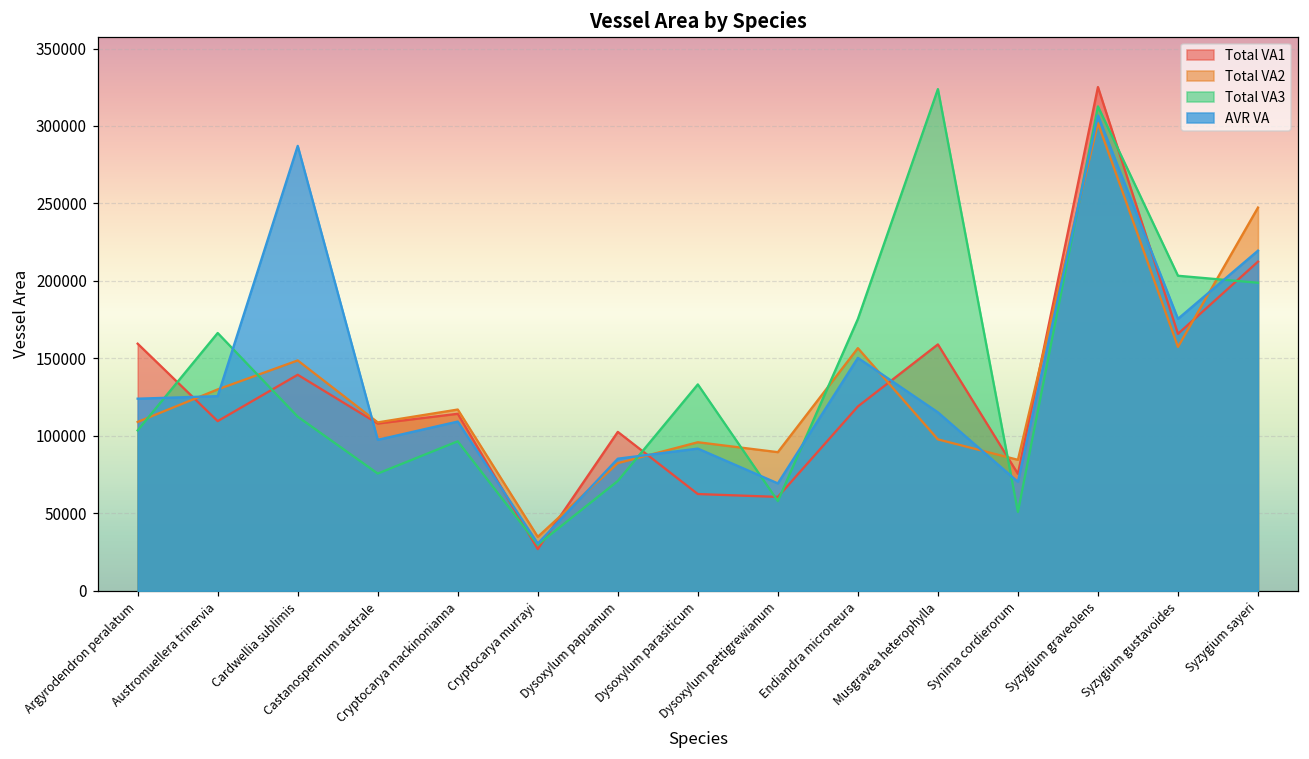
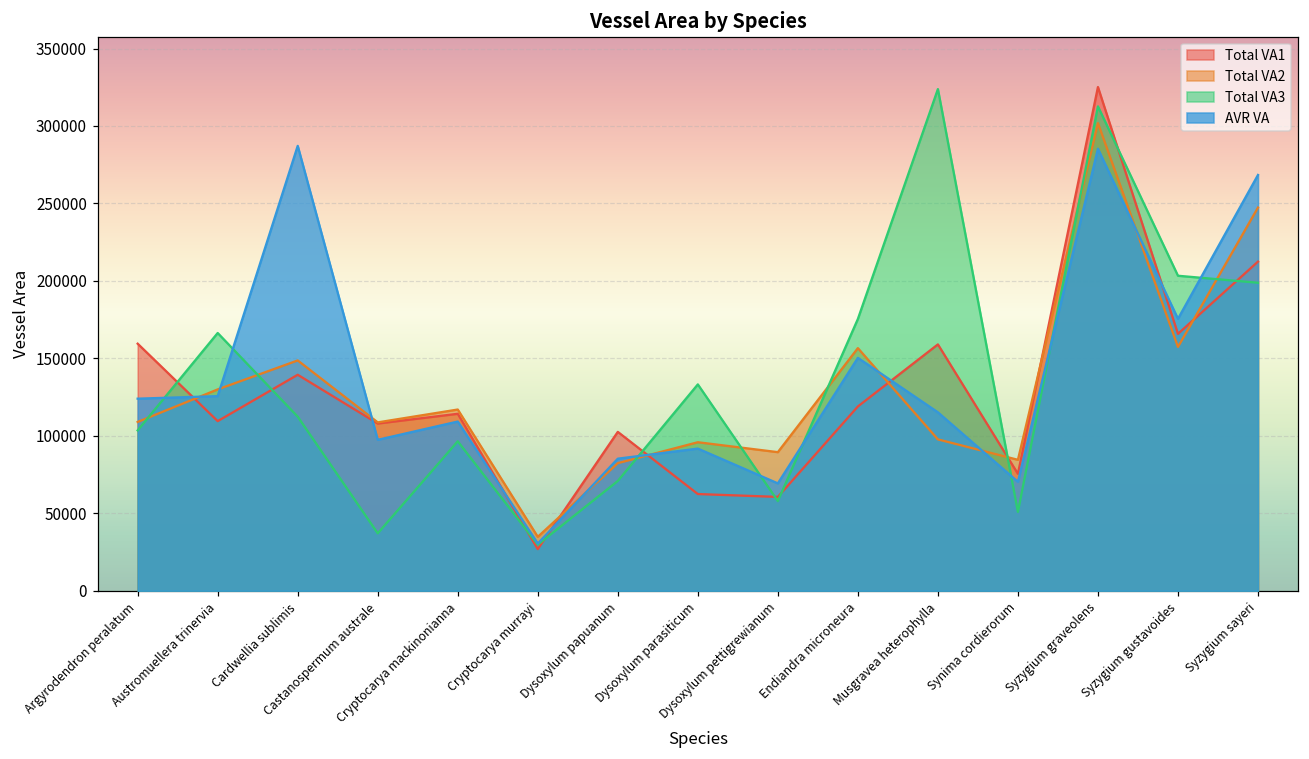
Total VA3, Castanospermum australe: 76000 -> 37000
AVR VA, Syzygium graveolens: 307000 -> 285000
AVR VA, Syzygium sayeri: 220000 -> 268000
